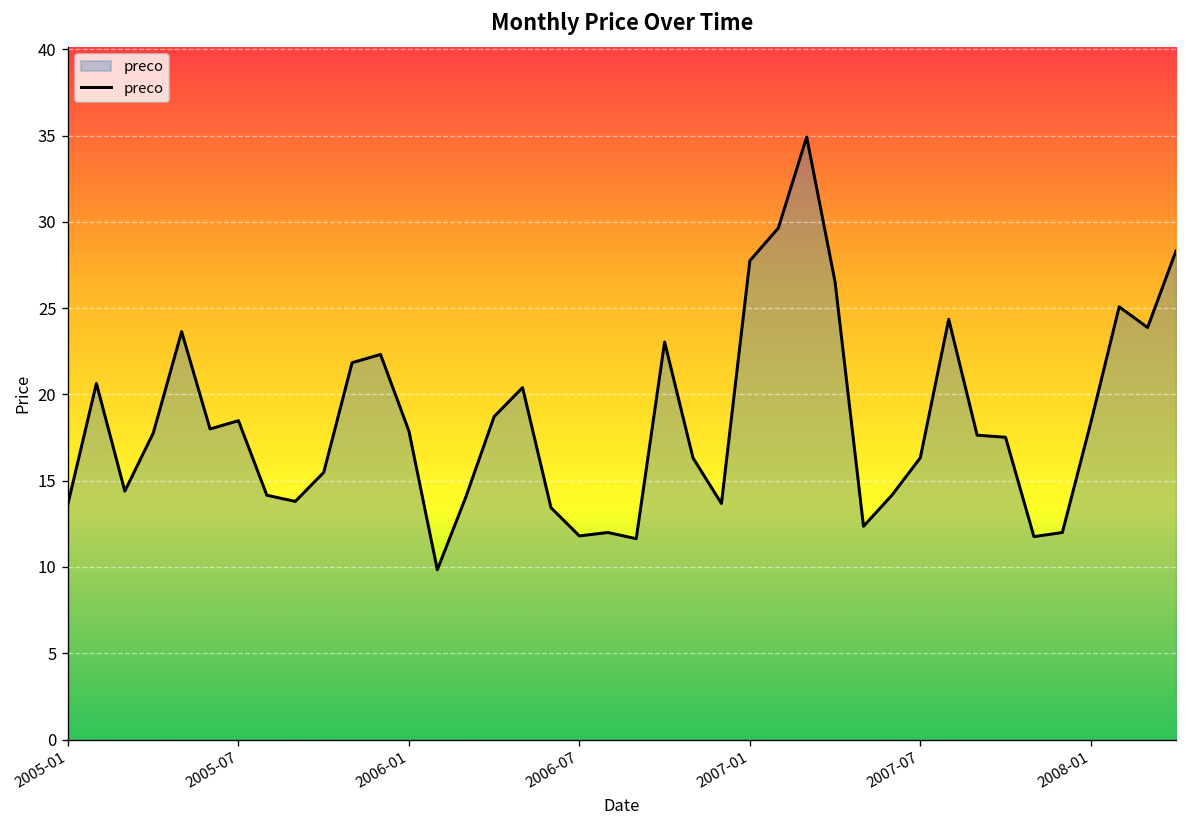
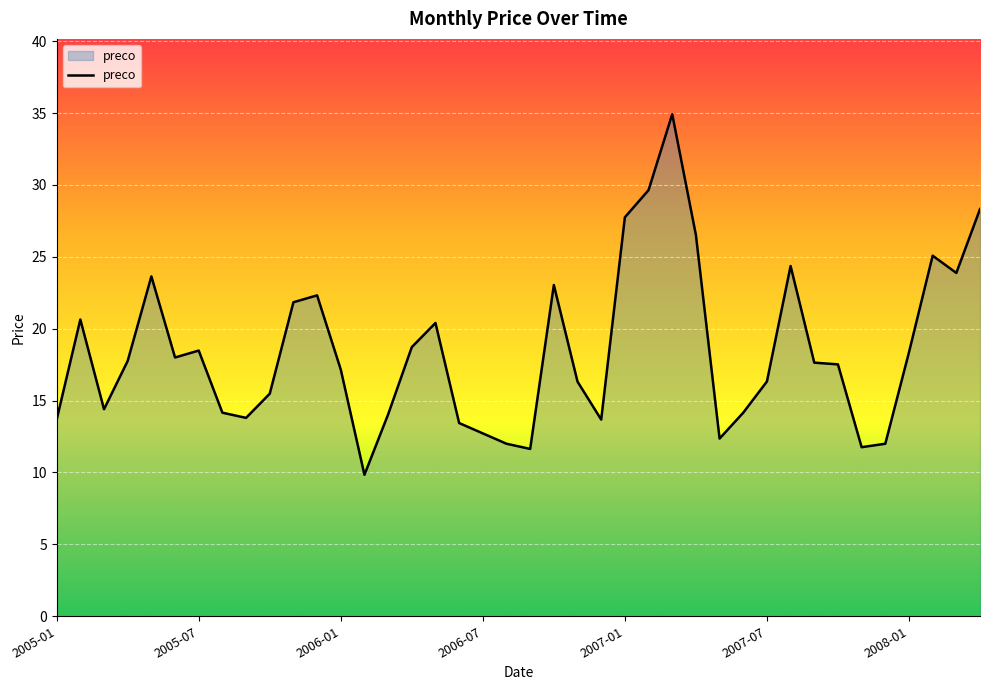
2006-01: 17.9 -> 17.2
2006-07: 11.8 -> 12.7
